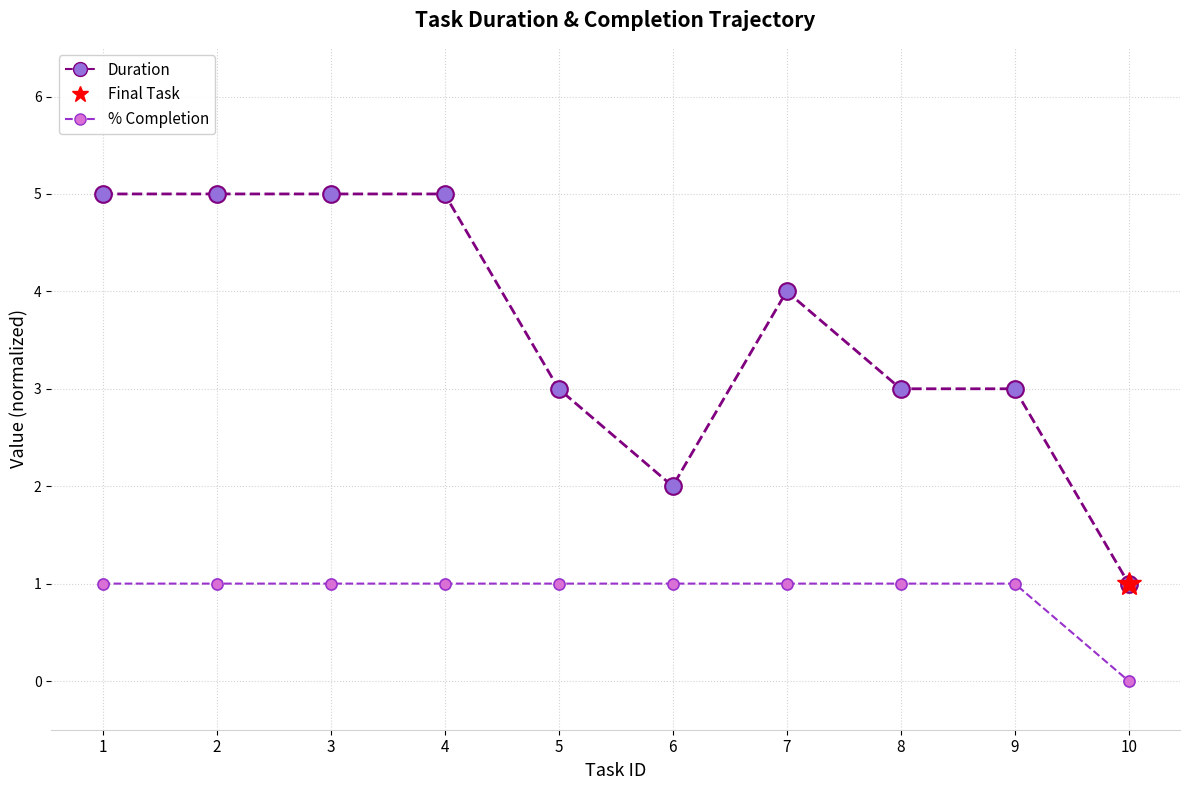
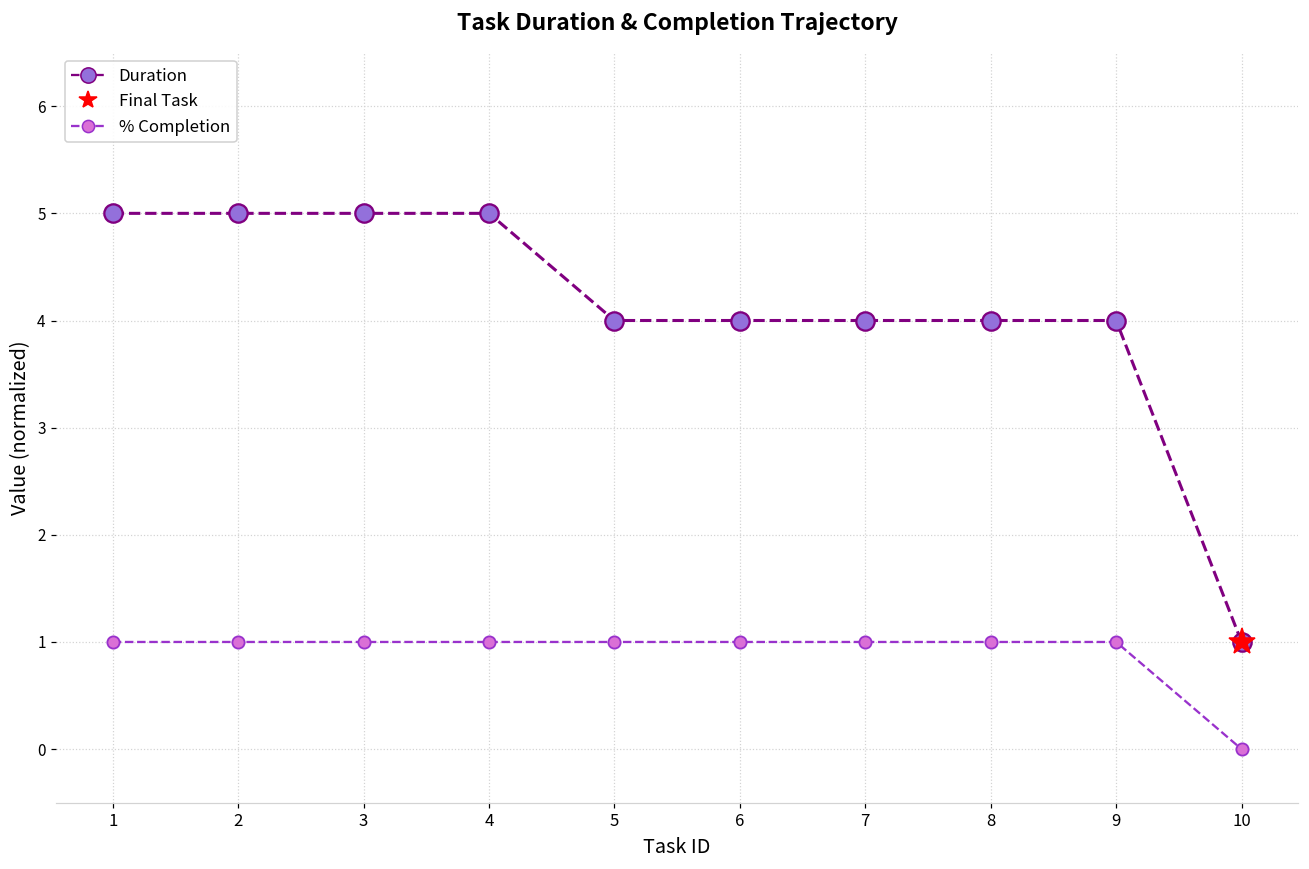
Duration, 5: 3 -> 4
Duration, 6: 2 -> 4
Duration, 8: 3 -> 4
Duration, 9: 3 -> 4
